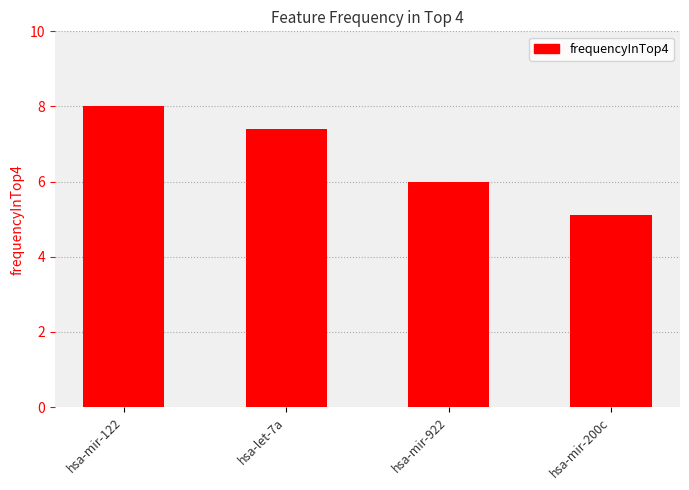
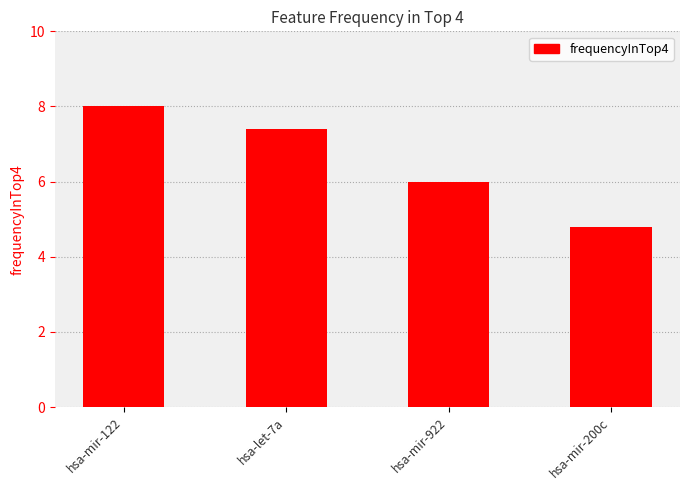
hsa-mir-200c: 5.1 -> 4.8
